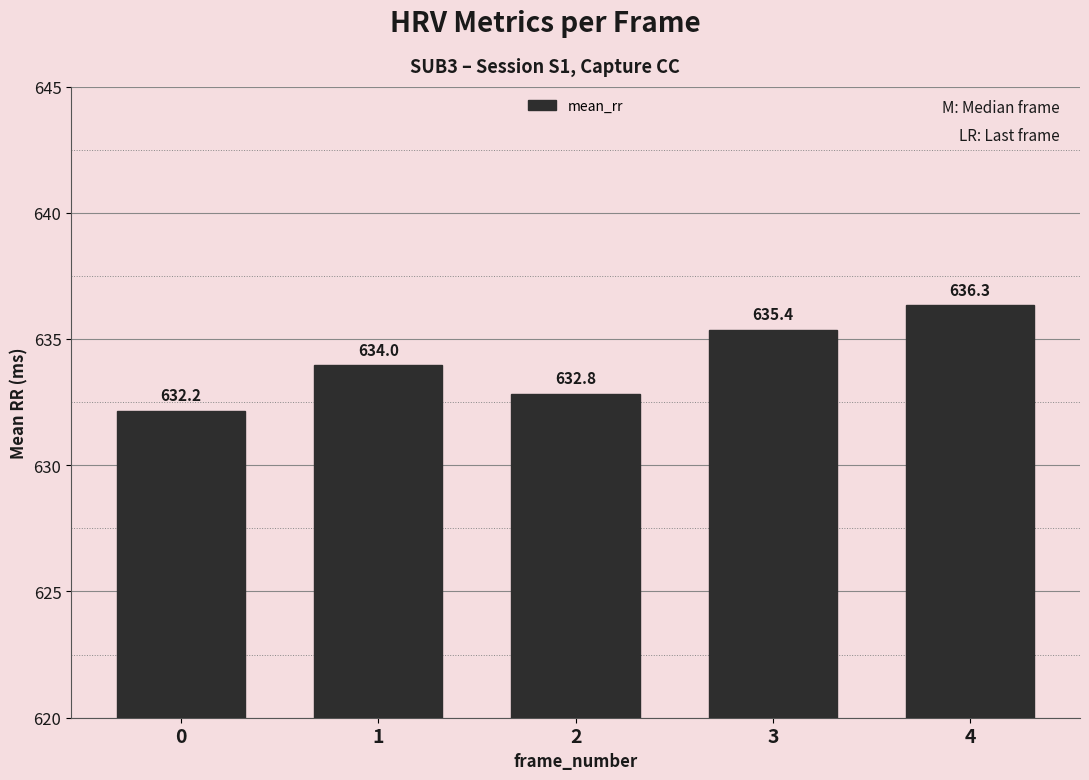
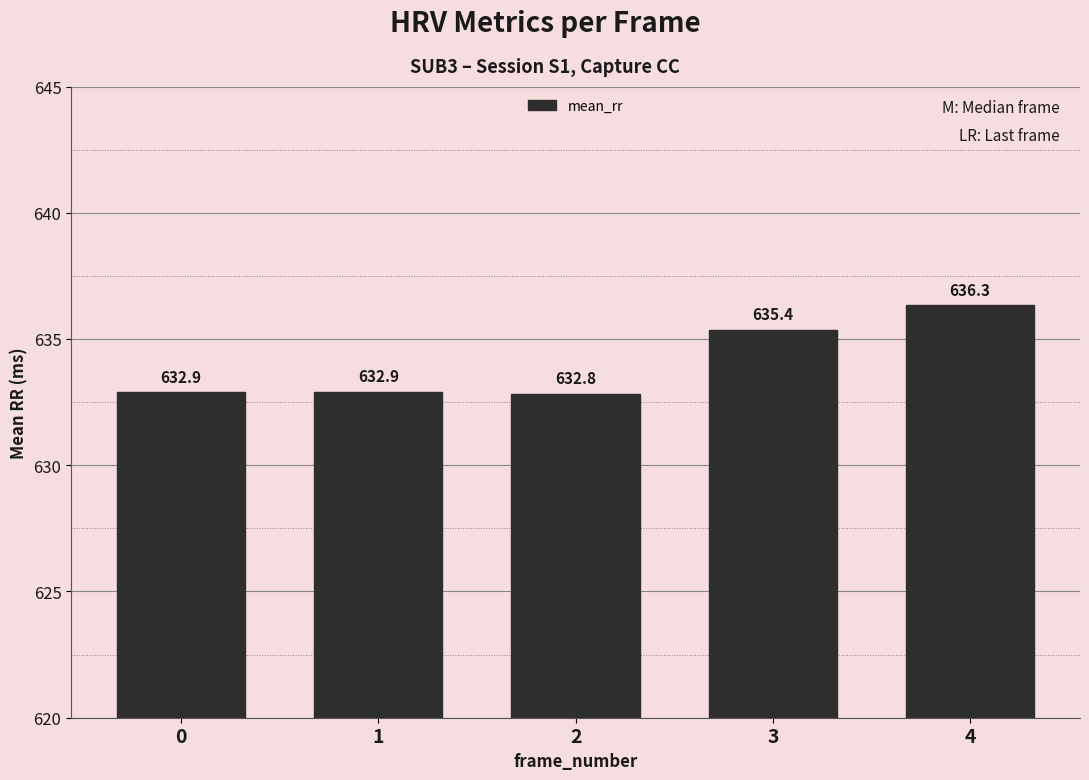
0: 632.2 -> 632.9
1: 634.0 -> 632.9
